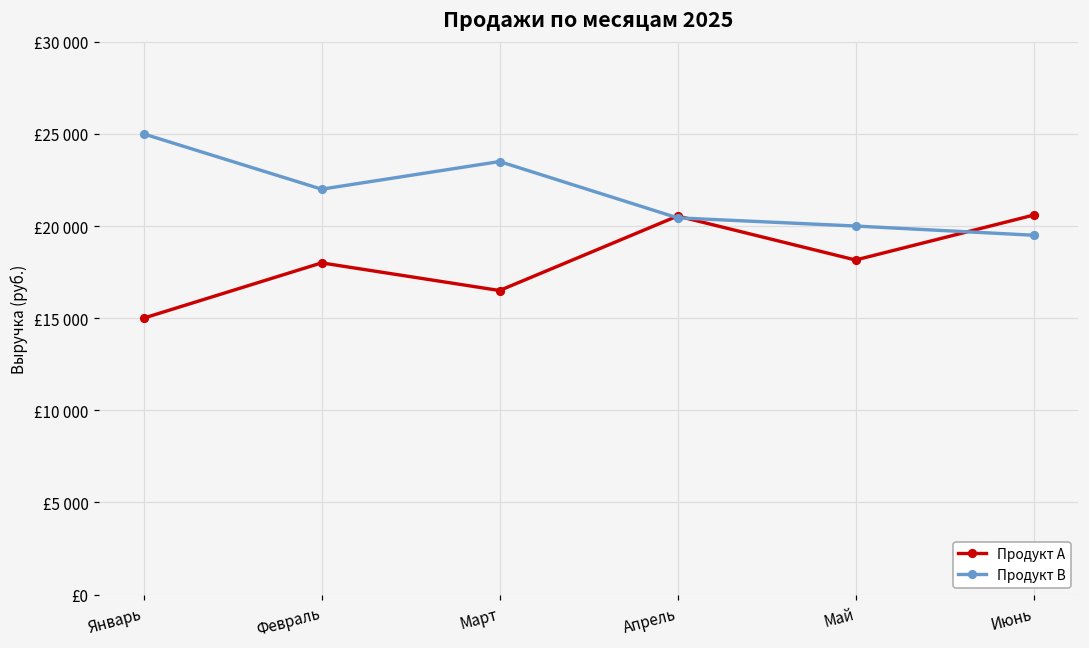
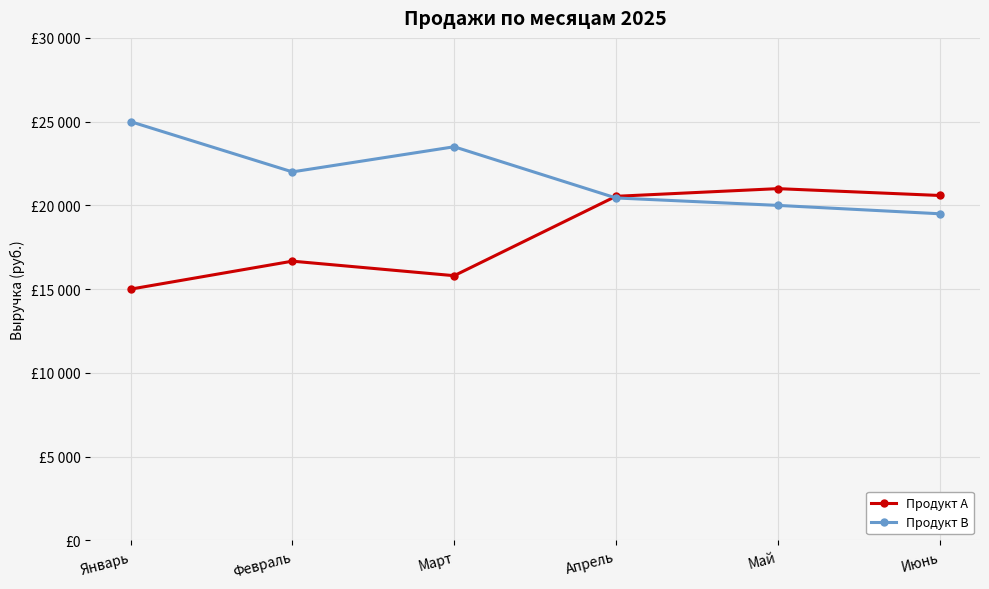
Продукт A, Февраль: £18000 -> £16700
Продукт A, Март: £16500 -> £15800
Продукт A, Май: £18200 -> £21000
